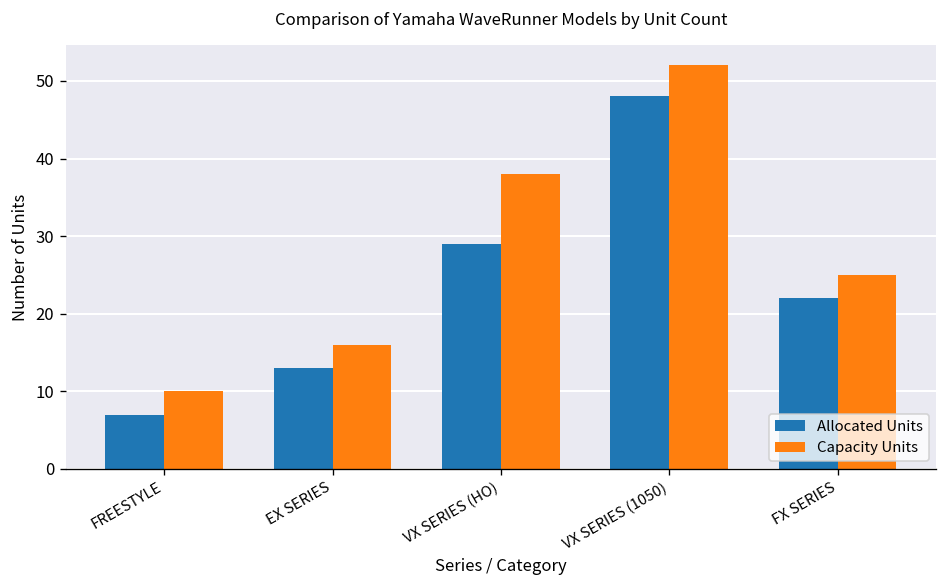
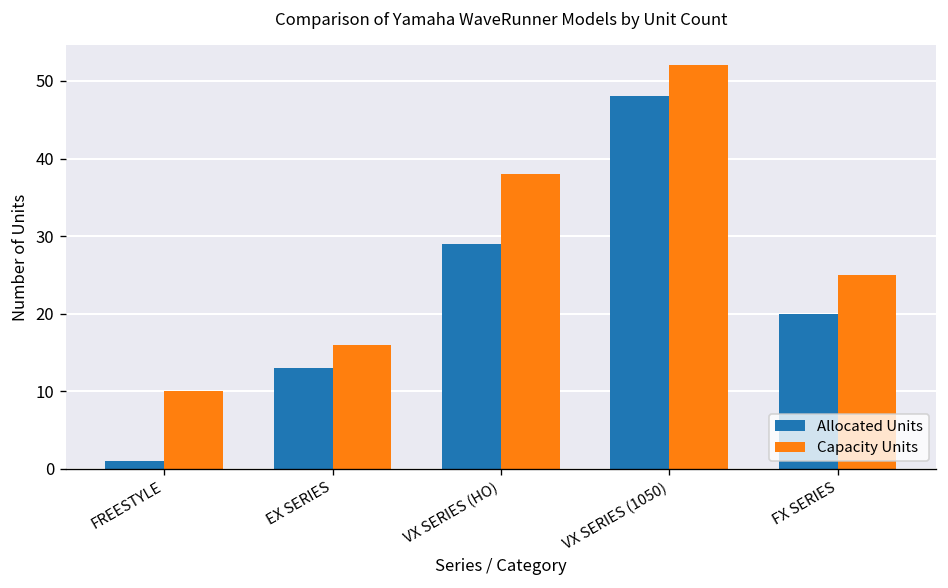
Allocated Units, FREESTYLE: 7 -> 1
Allocated Units, FX SERIES: 22 -> 20
